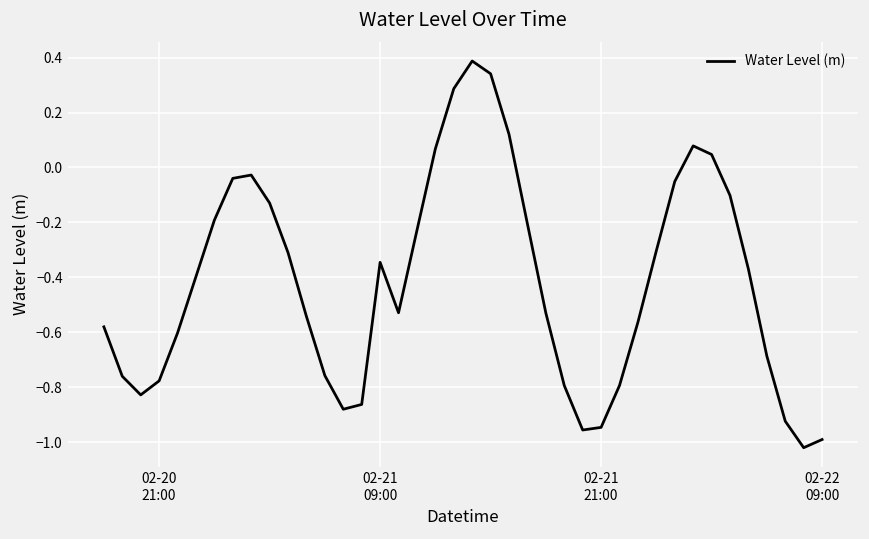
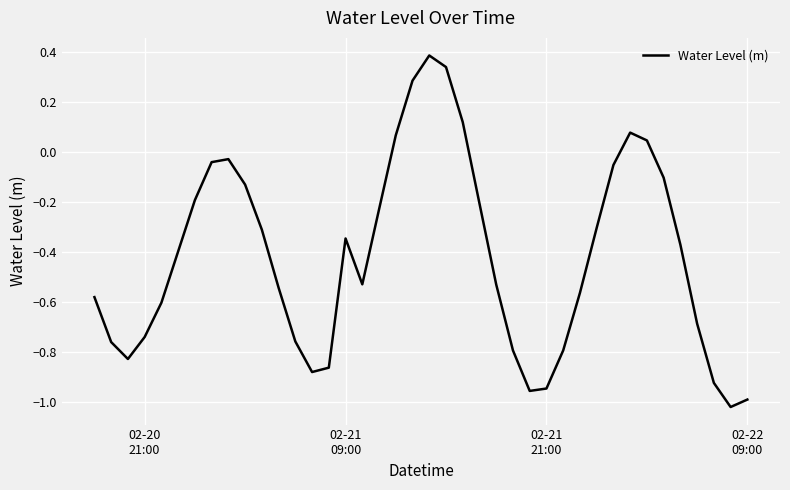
02-20 21:00: -0.78 -> -0.74
